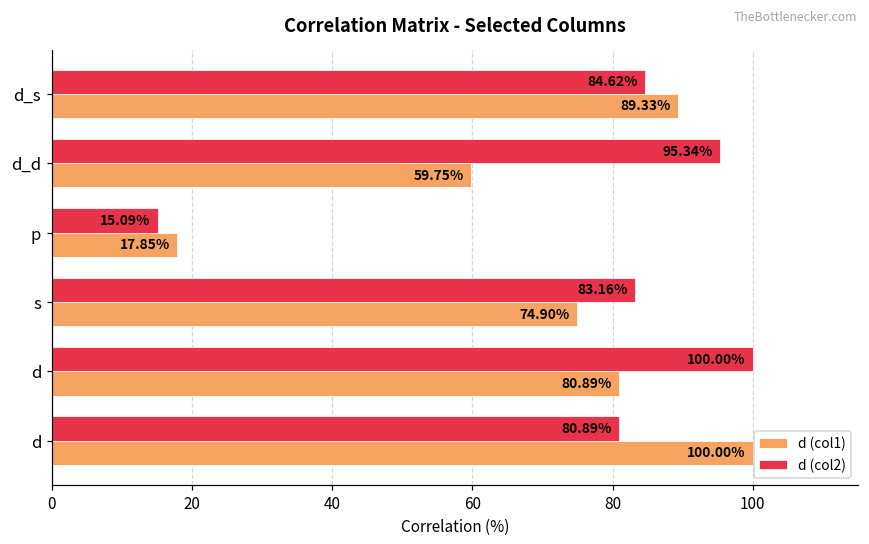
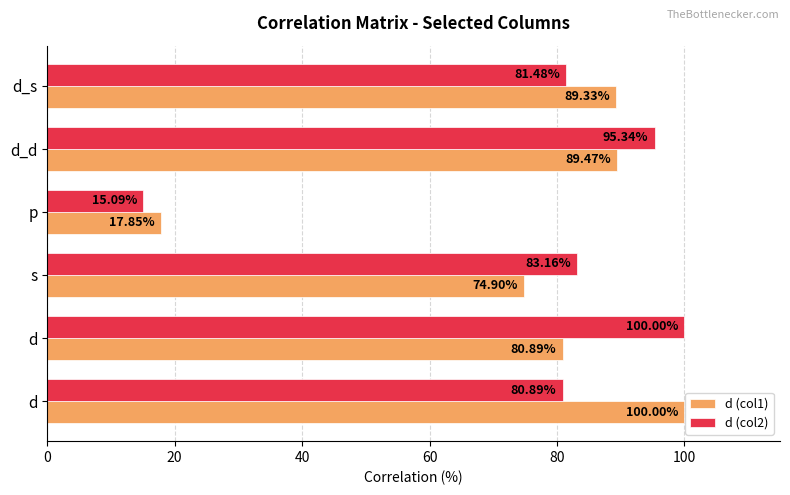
d (col2), d_s: 84.62% -> 81.48%
d (col1), d_d: 59.75% -> 89.47%
